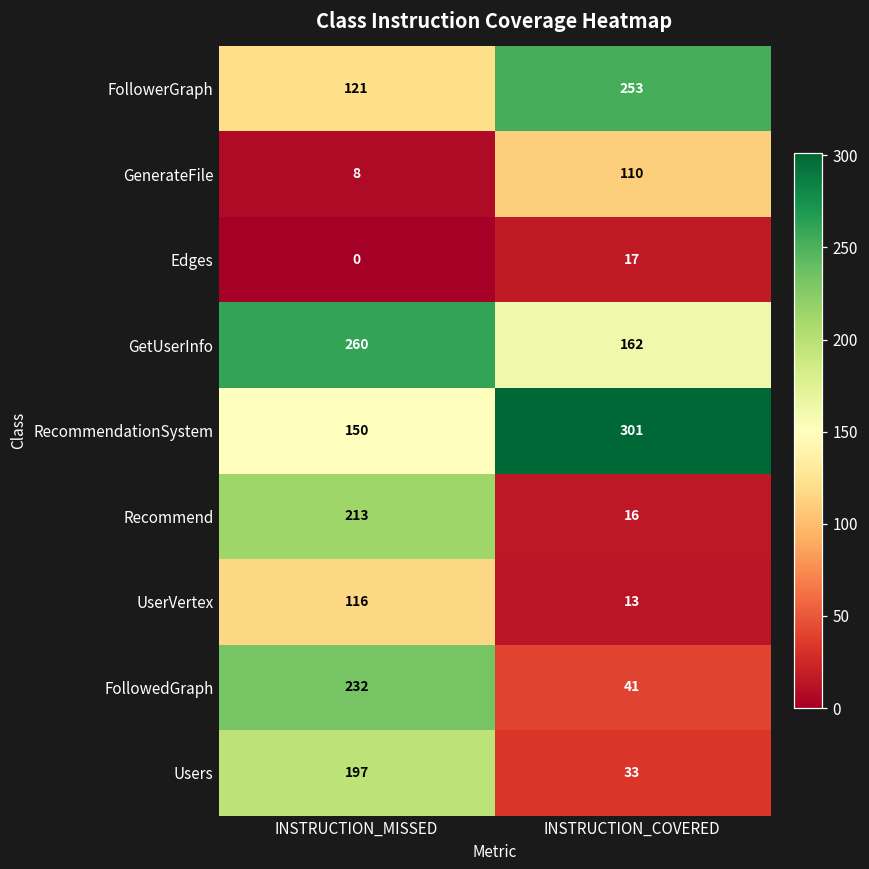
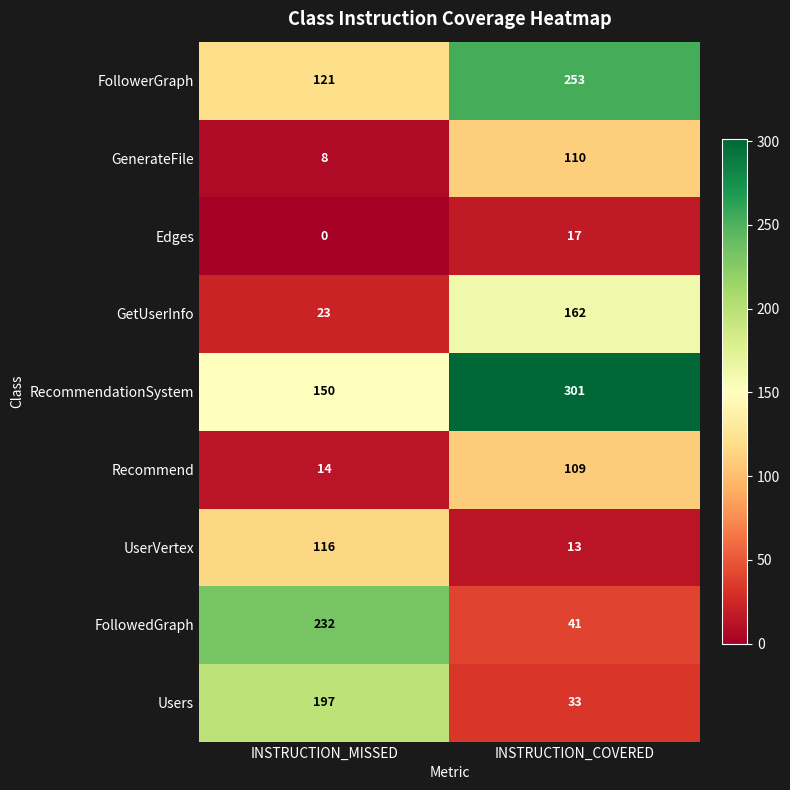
GetUserInfo, INSTRUCTION_MISSED: 260 -> 23
Recommend, INSTRUCTION_MISSED: 213 -> 14
Recommend, INSTRUCTION_COVERED: 16 -> 109
